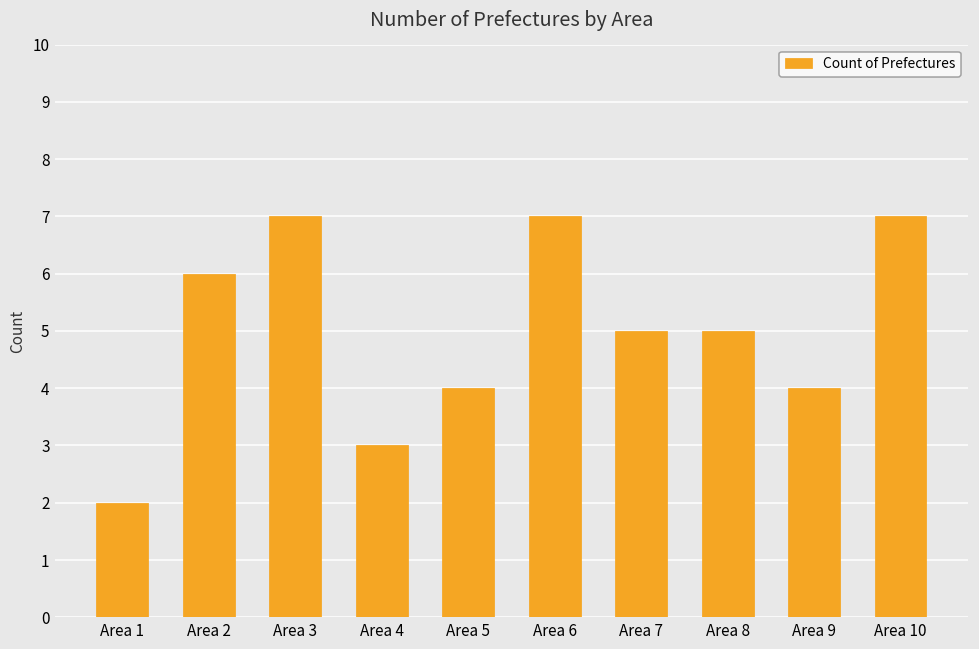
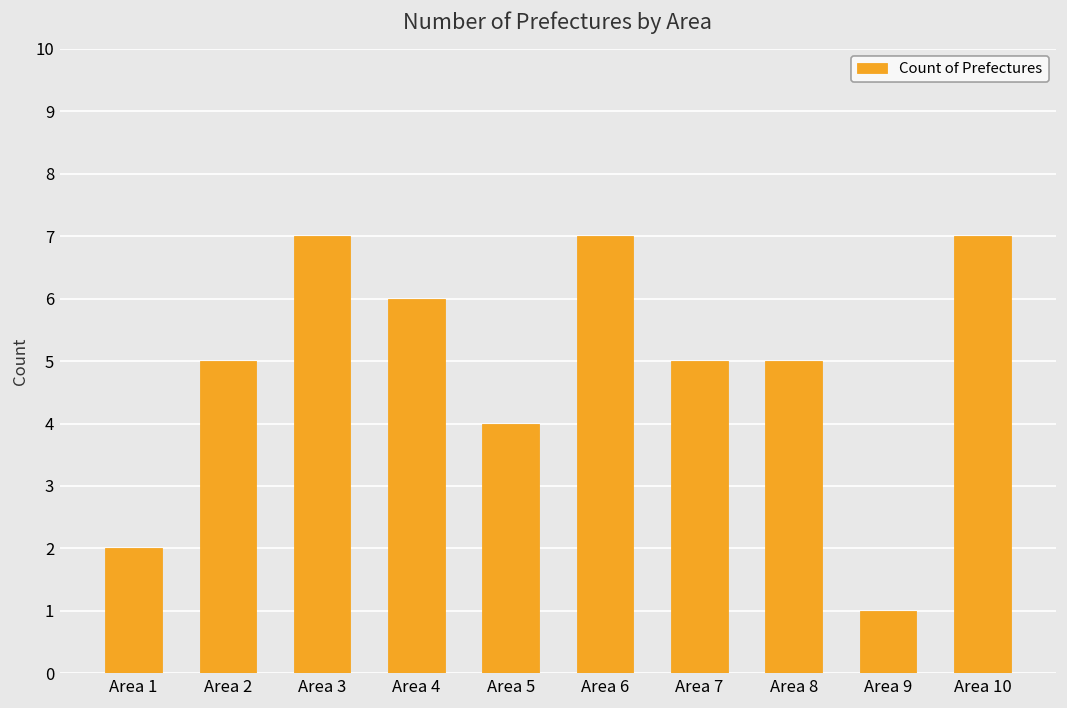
Area 2: 6 -> 5
Area 4: 3 -> 6
Area 9: 4 -> 1
